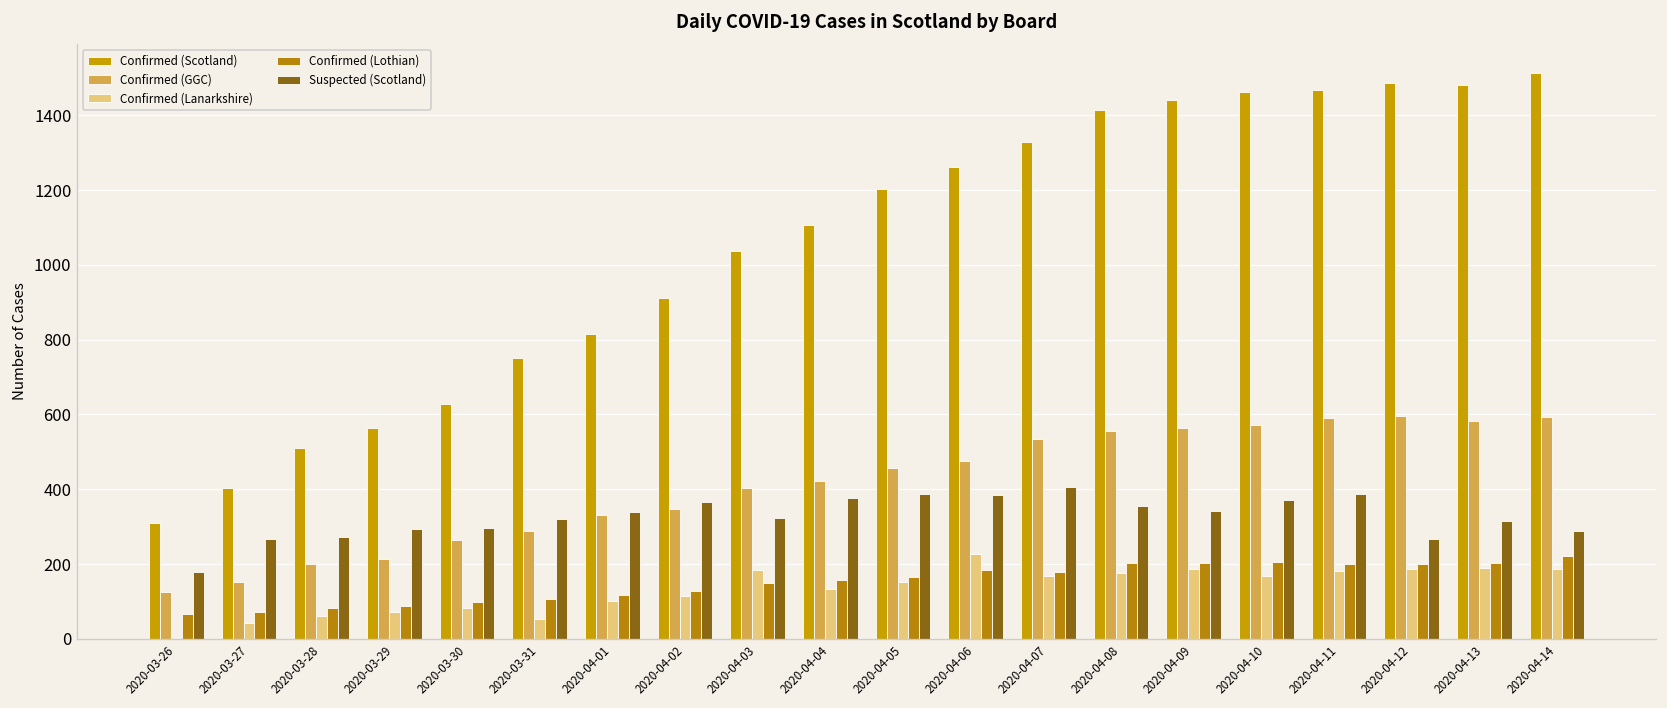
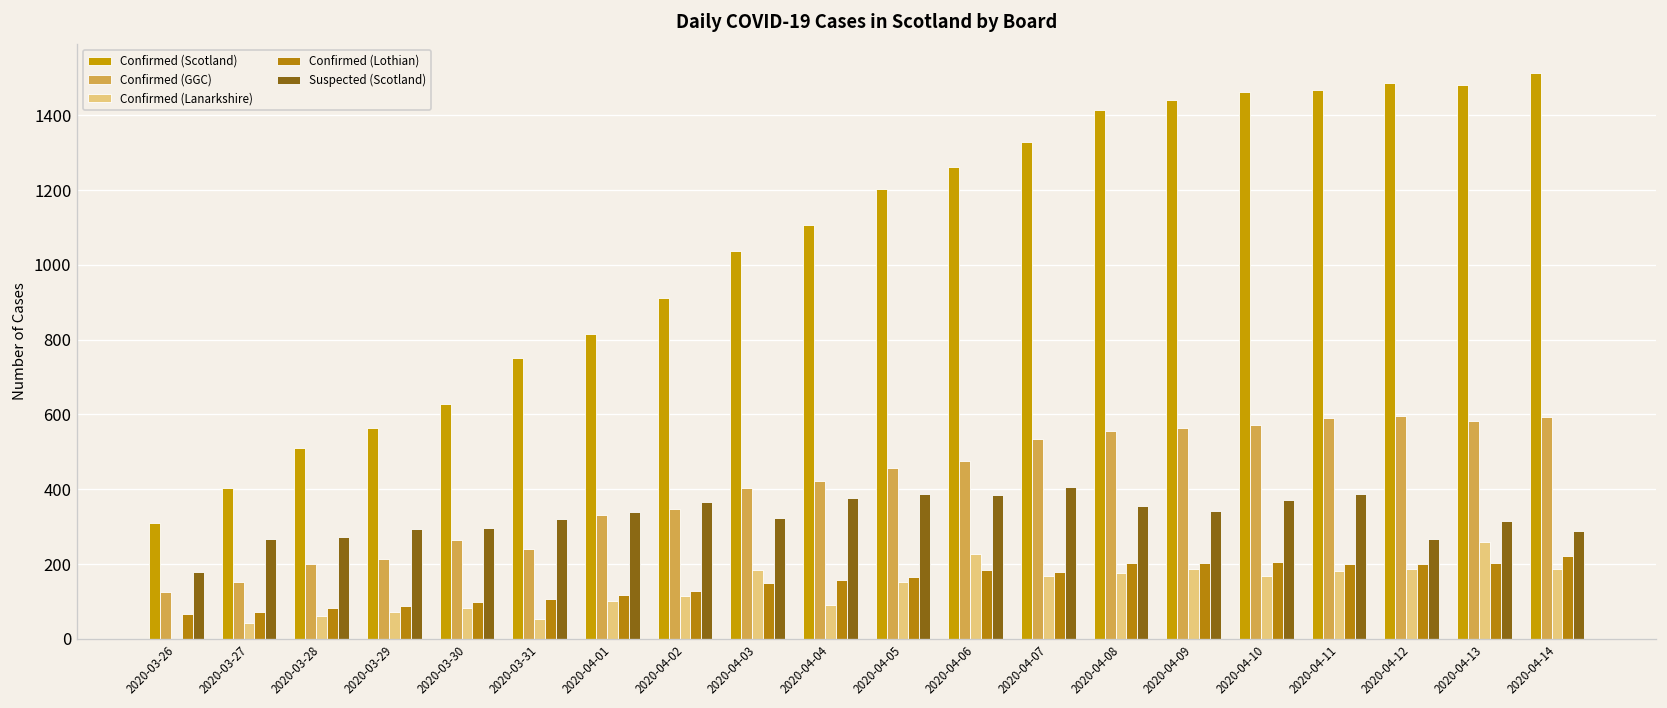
Confirmed (GGC), 2020-03-31: 290 -> 240
Confirmed (Lanarkshire), 2020-04-04: 130 -> 90
Confirmed (Lanarkshire), 2020-04-13: 190 -> 260
